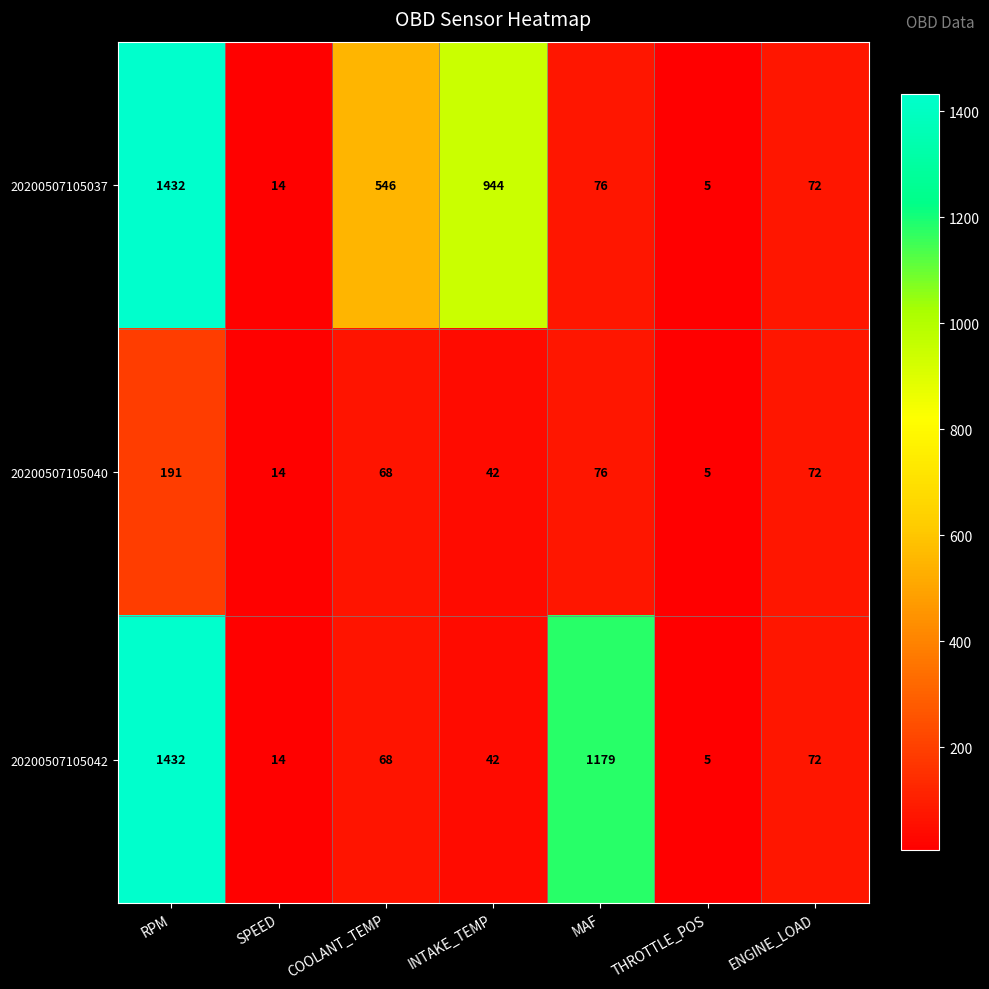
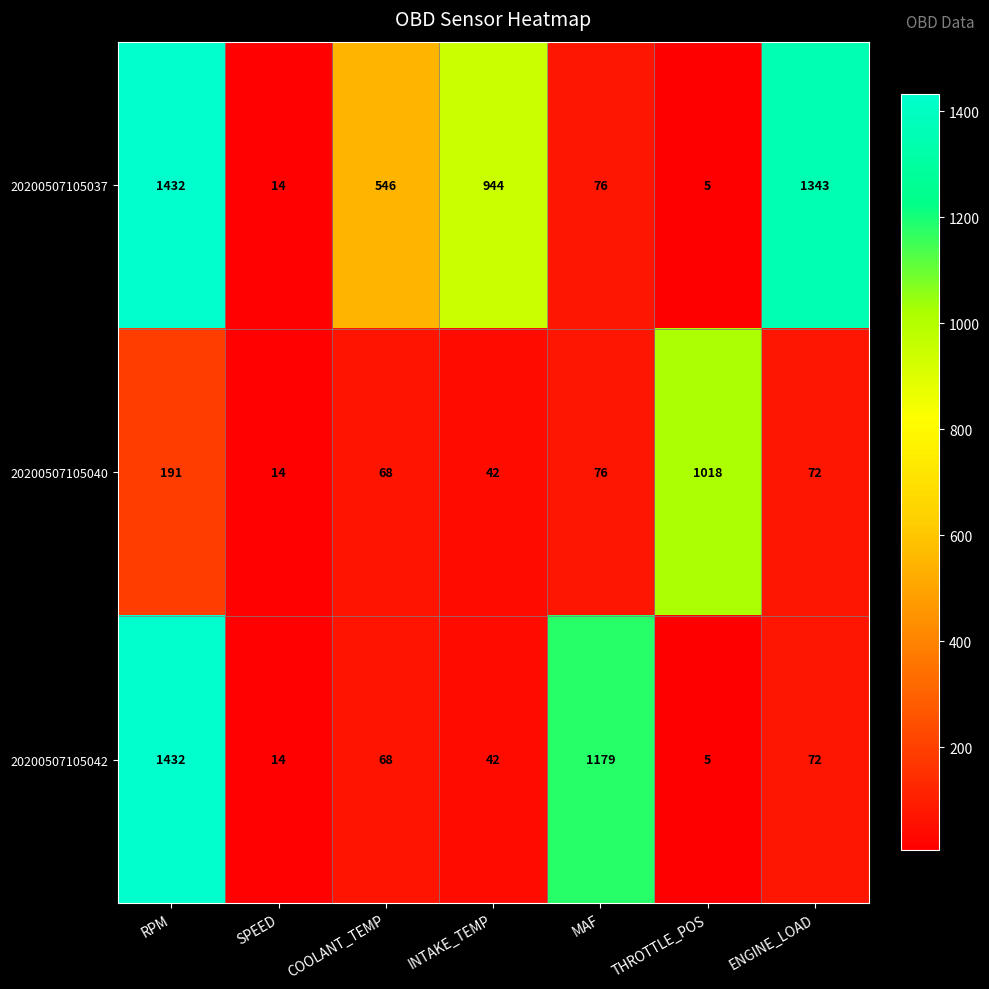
20200507105037, ENGINE_LOAD: 72 -> 1343
20200507105040, THROTTLE_POS: 5 -> 1018
